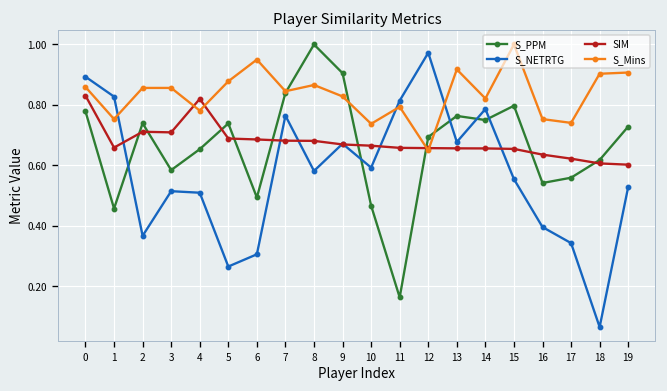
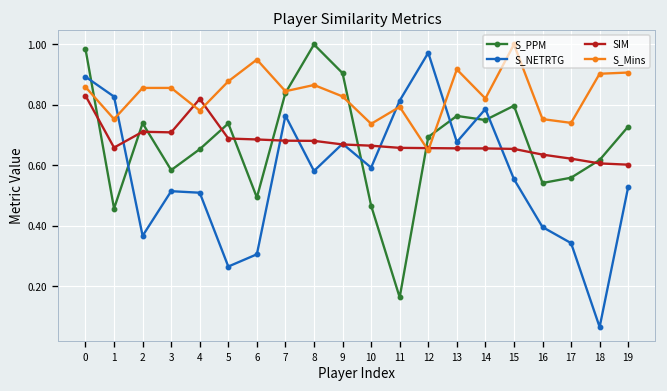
S_PPM, 0: 0.78 -> 0.98
